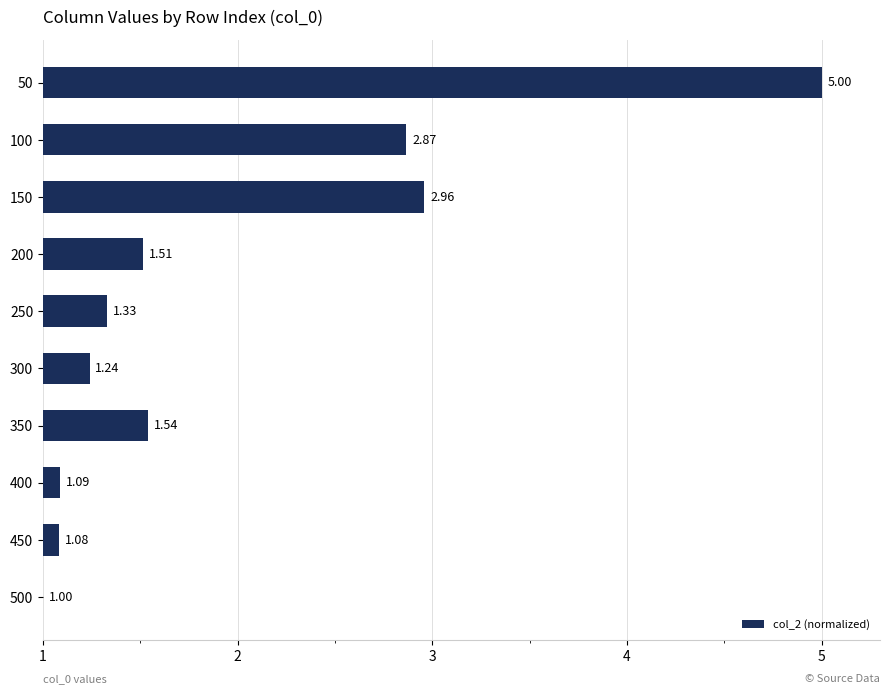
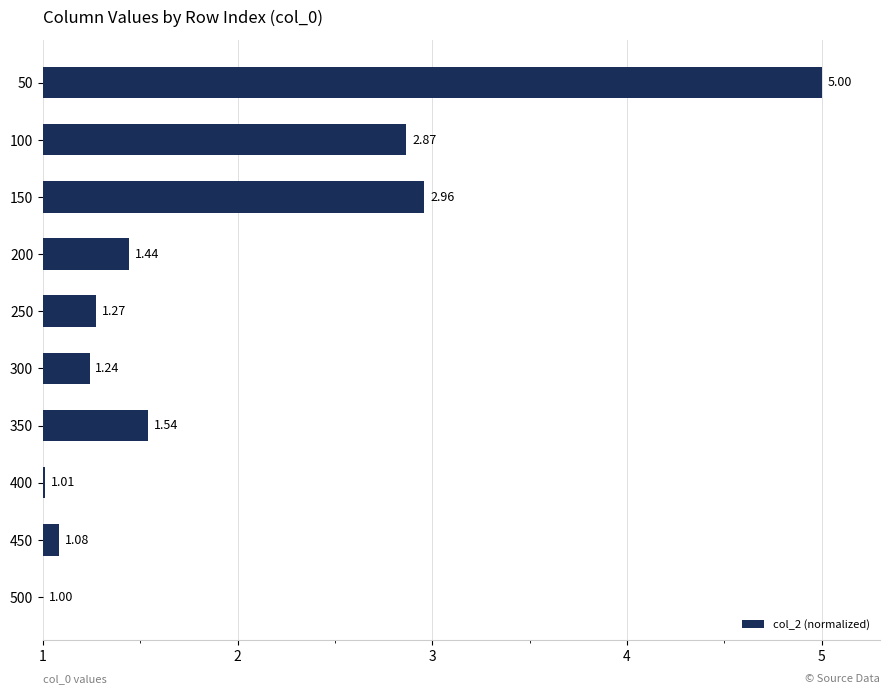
200: 1.51 -> 1.44
250: 1.33 -> 1.27
400: 1.09 -> 1.01
